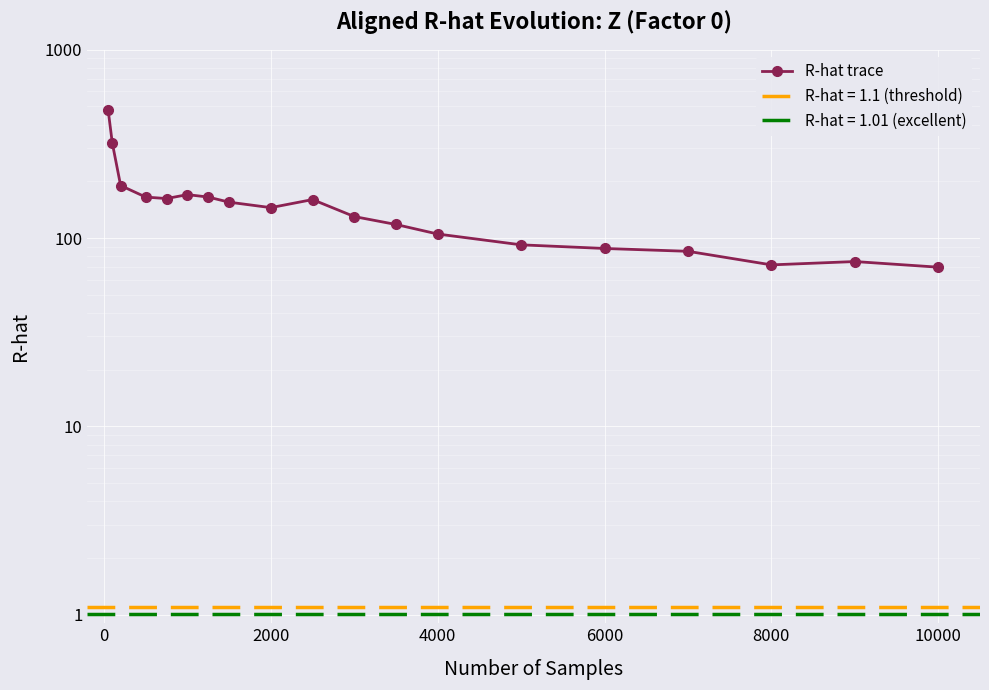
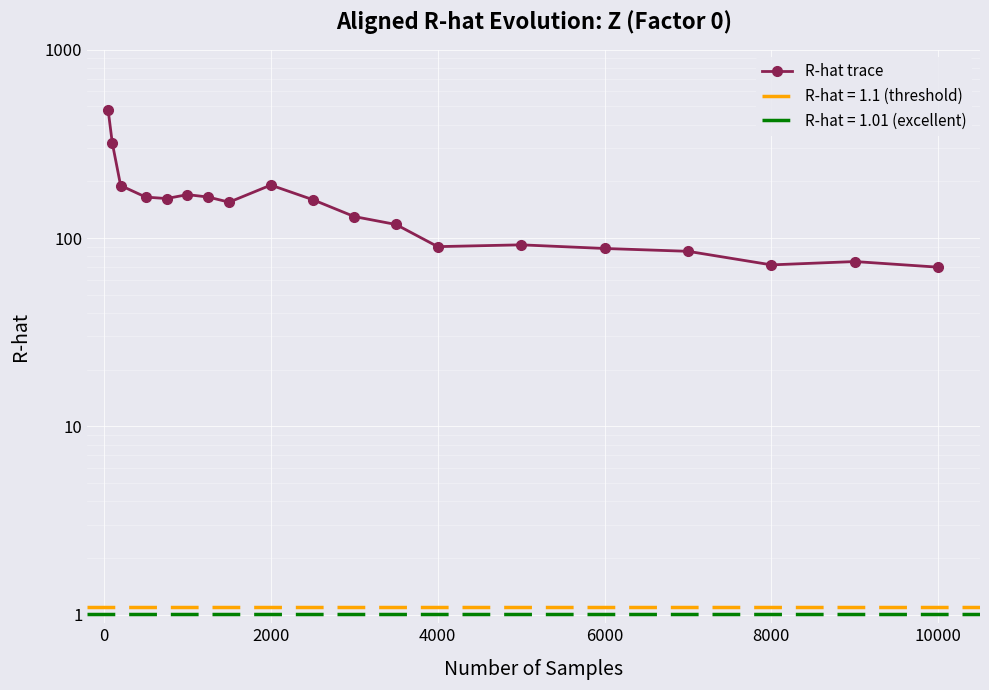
2000: 150 -> 190
4000: 110 -> 90
